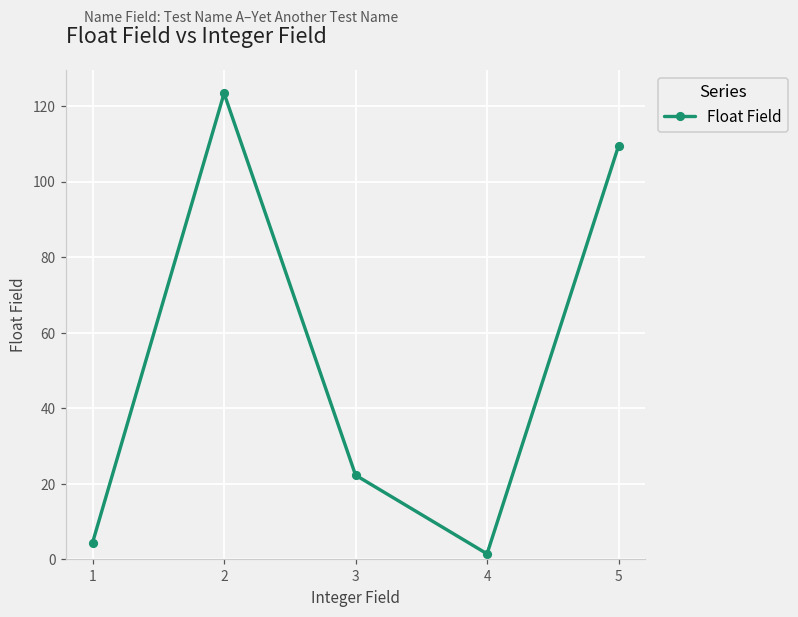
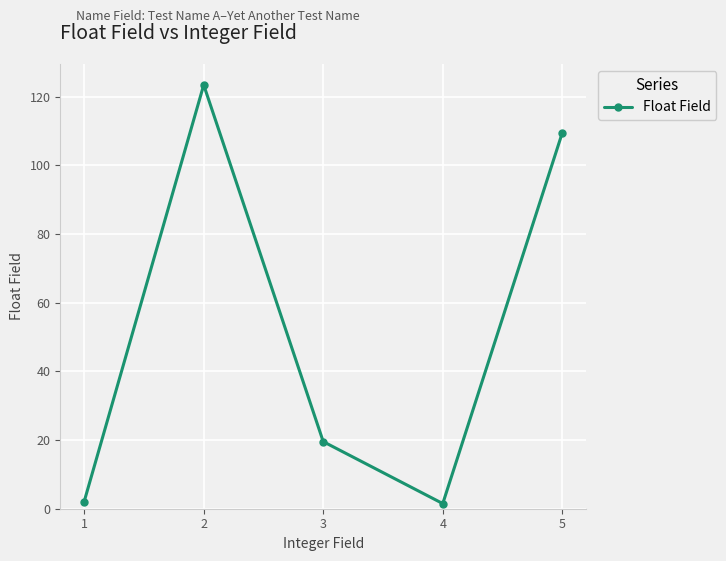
1: 5 -> 2
3: 22 -> 20
